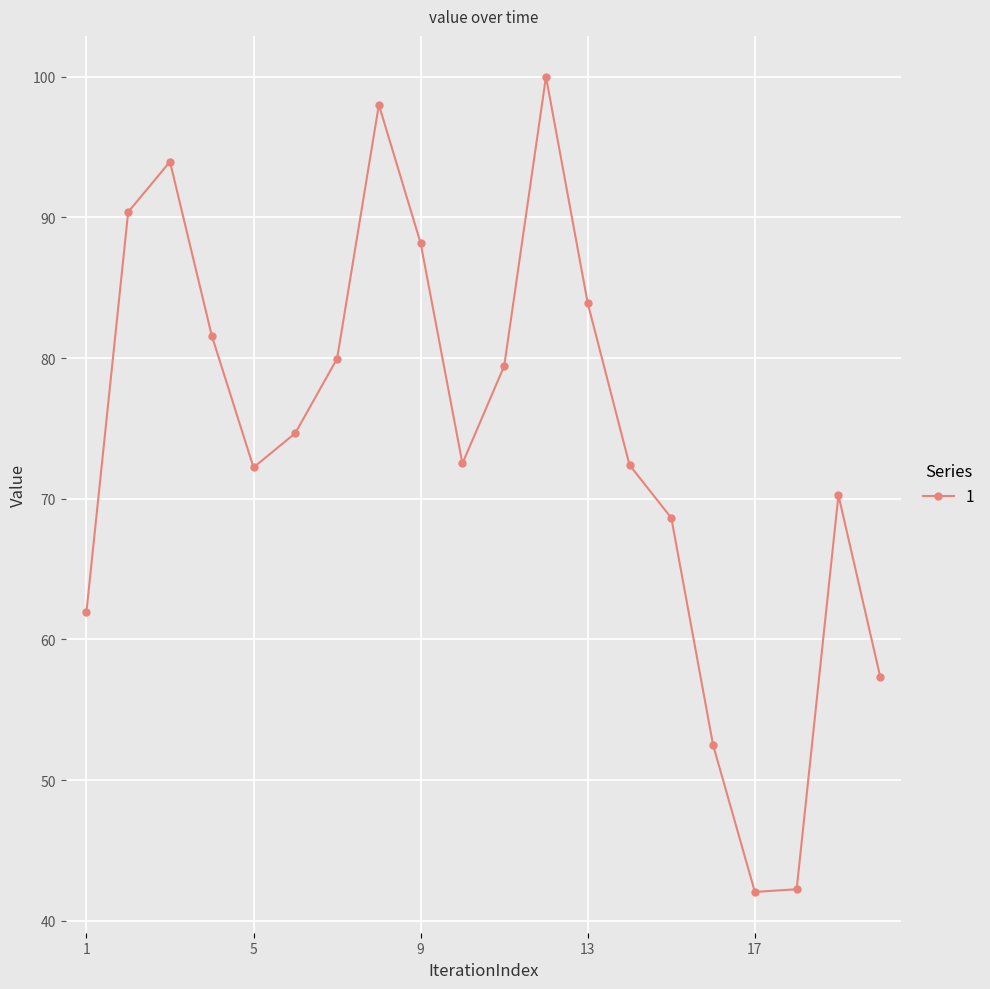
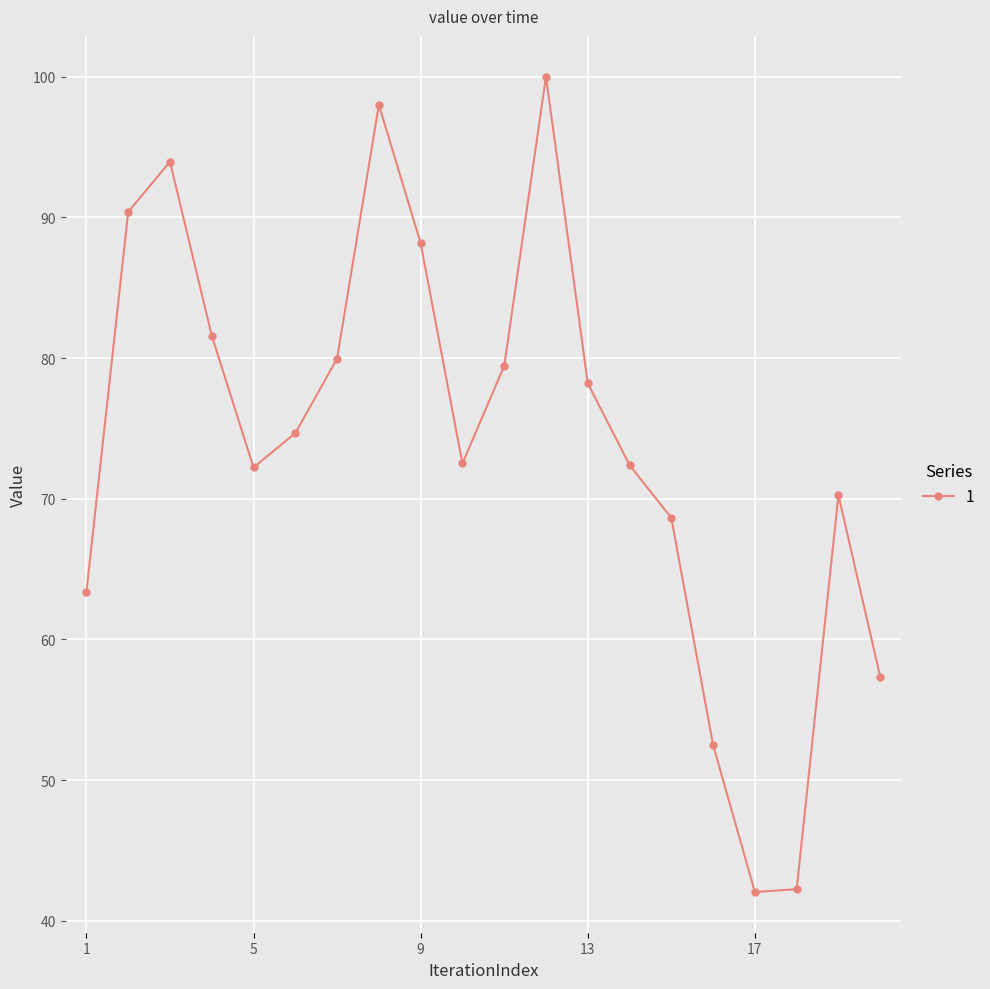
1: 61.9 -> 63.4
13: 83.9 -> 78.2
